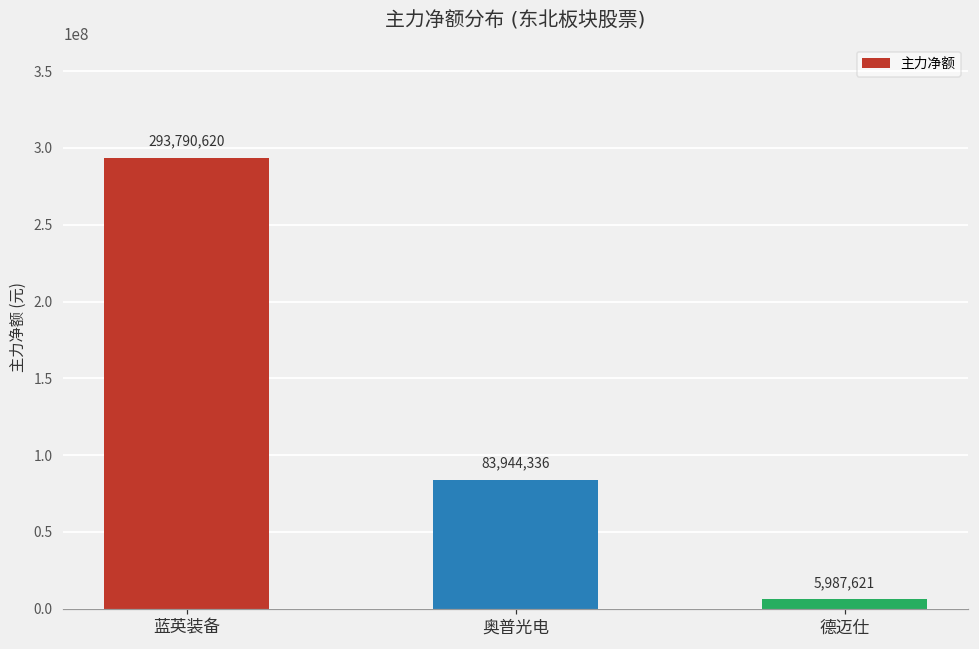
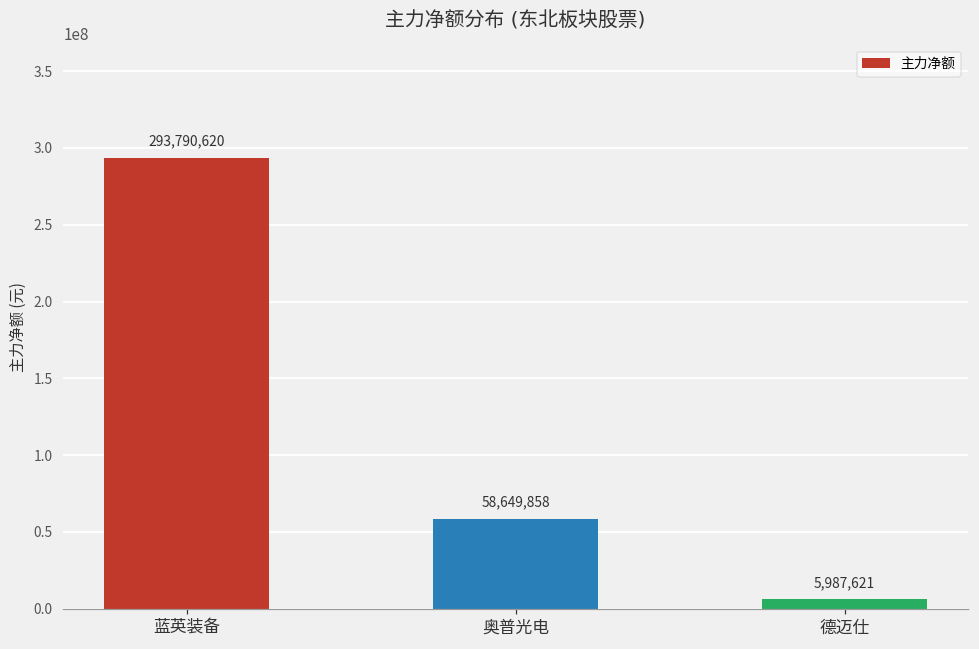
奥普光电: 83,944,336 -> 58,649,858
